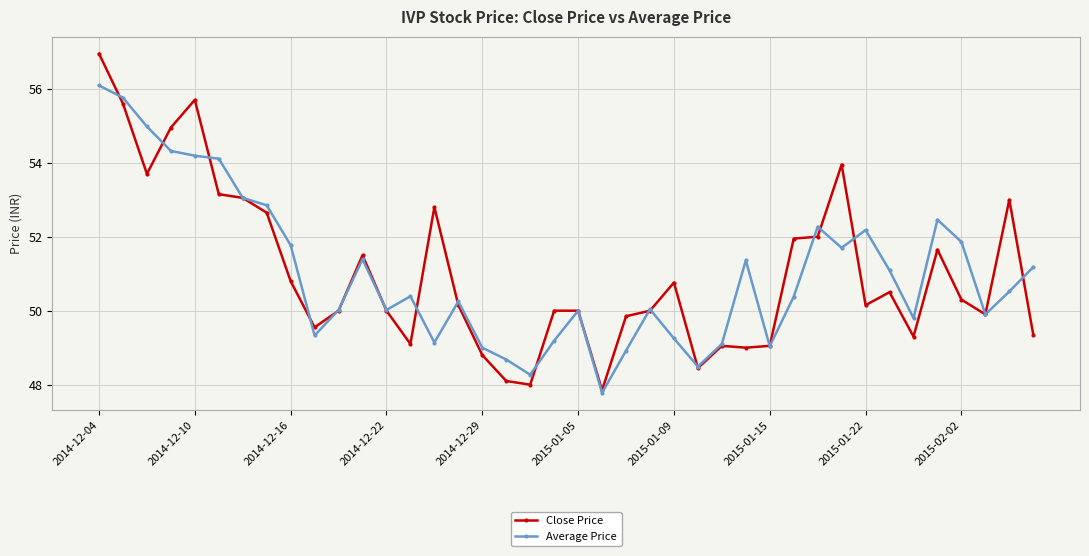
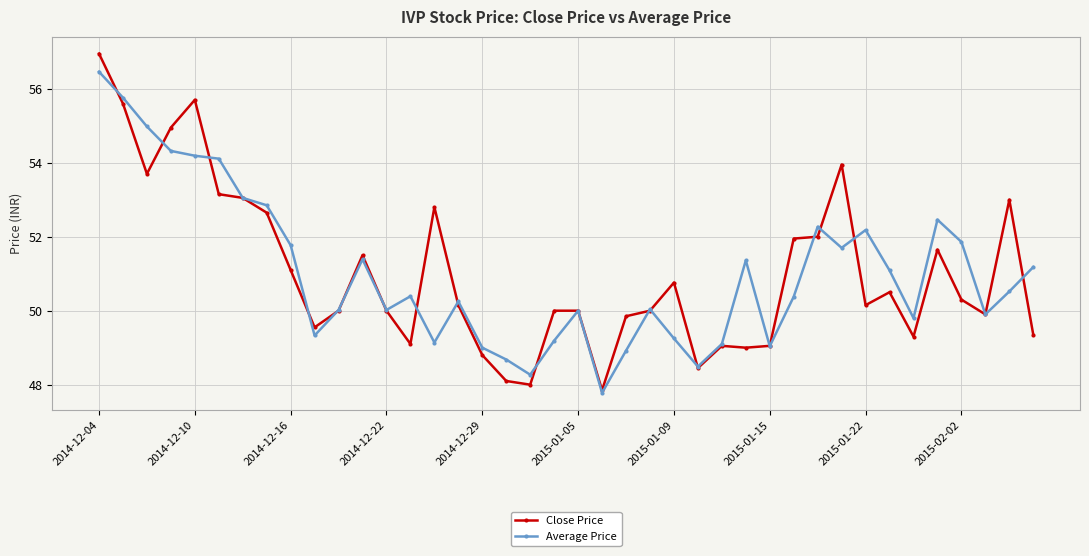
Average Price, 2014-12-04: 56.1 -> 56.5
Close Price, 2014-12-16: 50.8 -> 51.1
